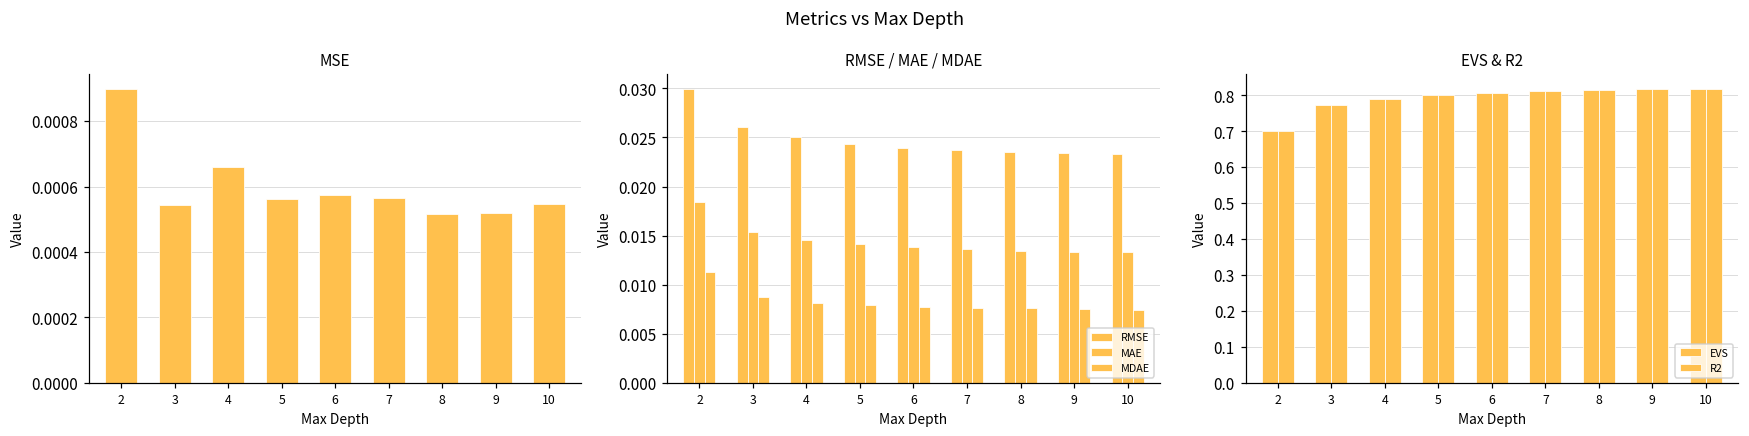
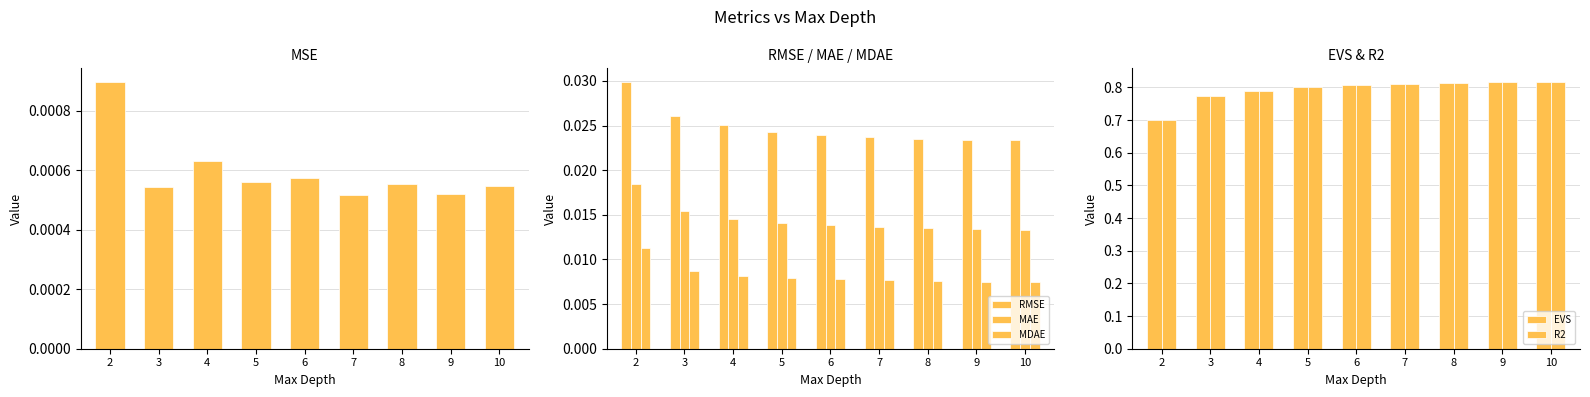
MSE, 4: 0.00066 -> 0.00063
MSE, 7: 0.00056 -> 0.00052
MSE, 8: 0.00052 -> 0.00056
